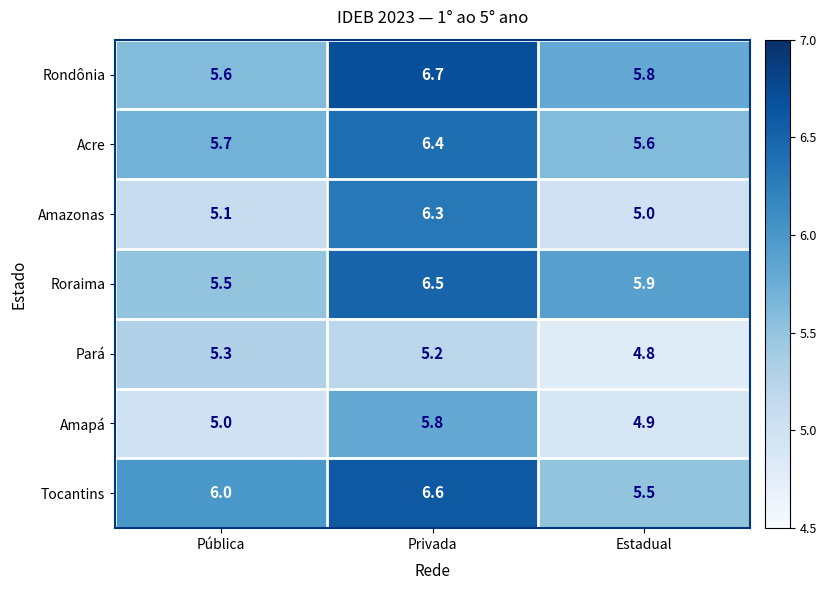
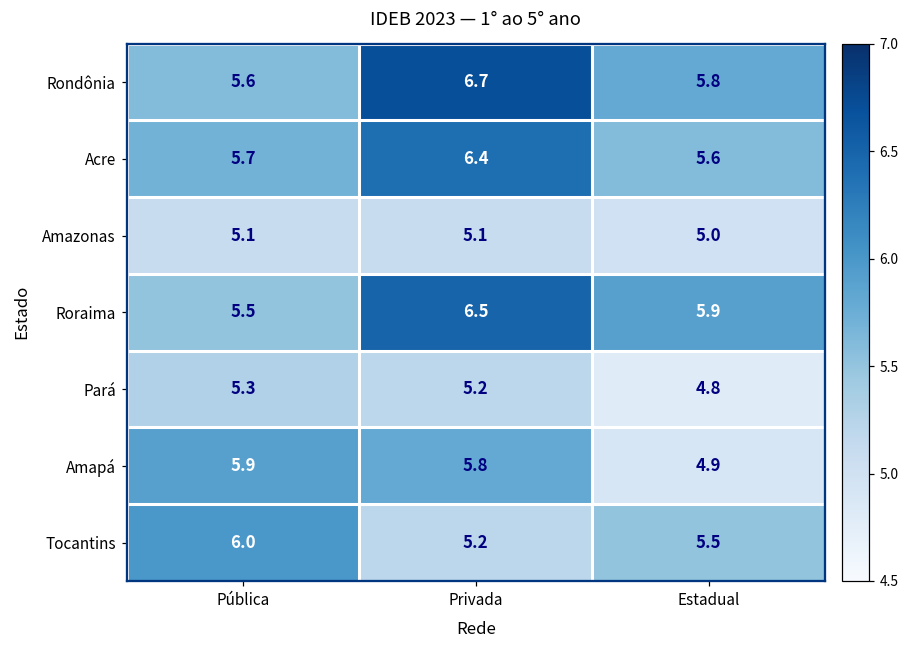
Amazonas, Privada: 6.3 -> 5.1
Amapá, Pública: 5.0 -> 5.9
Tocantins, Privada: 6.6 -> 5.2
